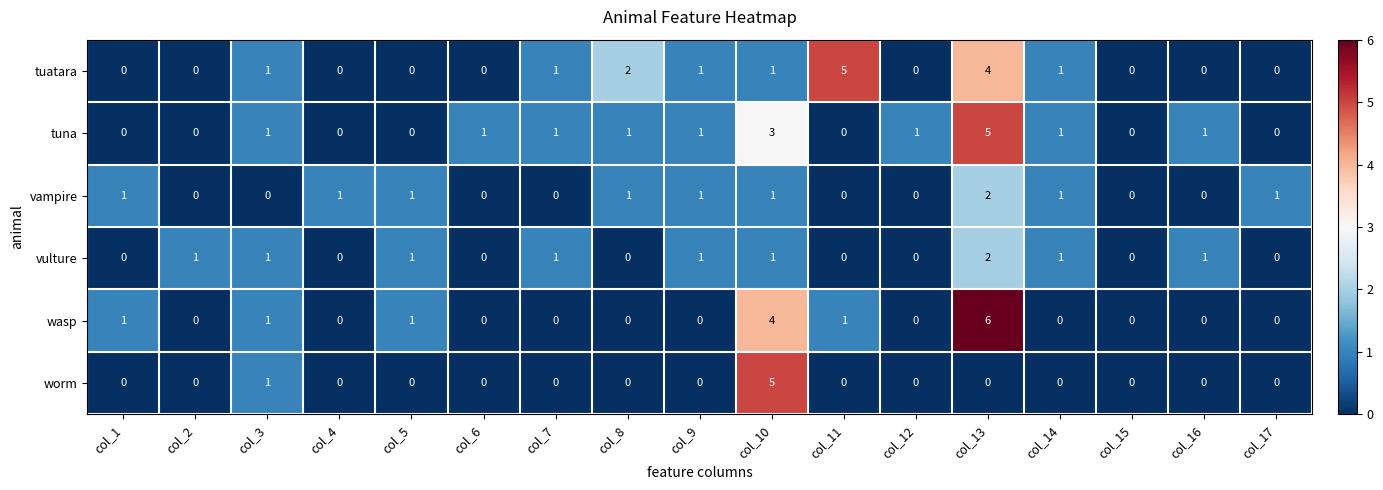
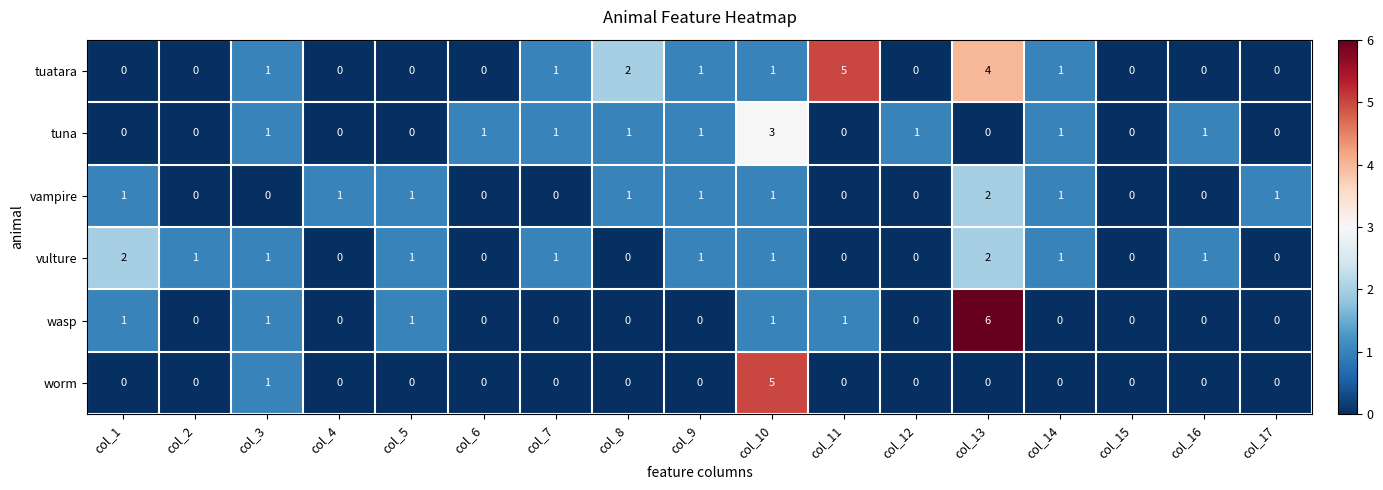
tuna, col_13: 5 -> 0
vulture, col_1: 0 -> 2
wasp, col_10: 4 -> 1
